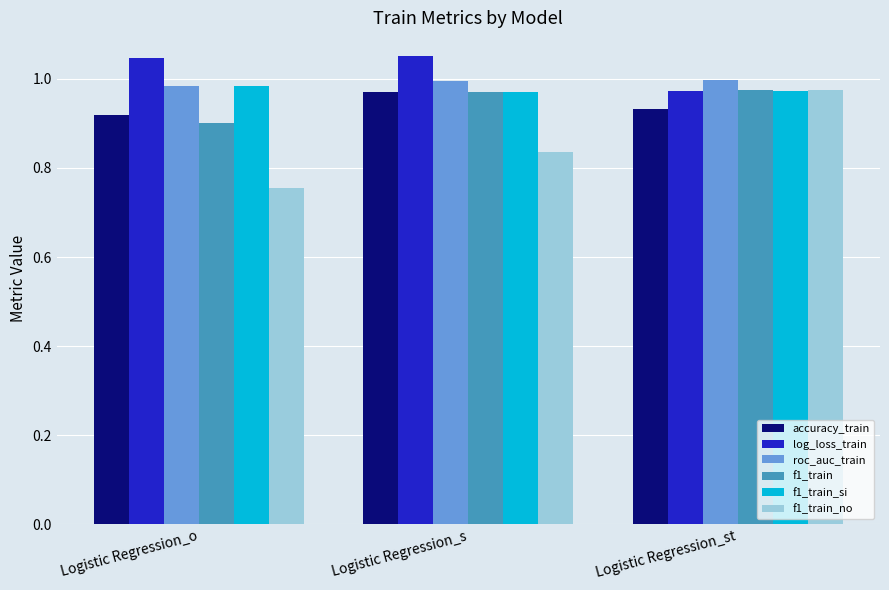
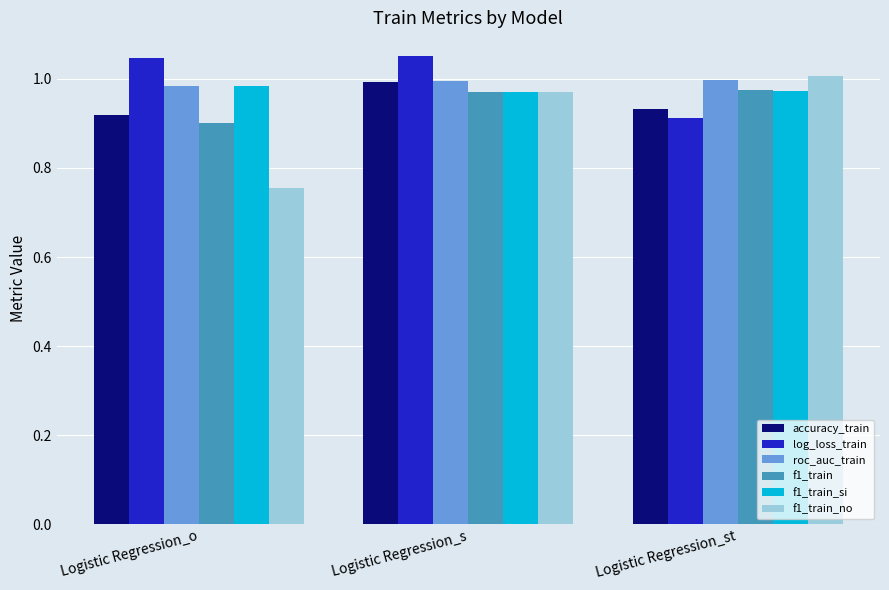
accuracy_train, Logistic Regression_s: 0.97 -> 0.99
f1_train_no, Logistic Regression_s: 0.84 -> 0.97
log_loss_train, Logistic Regression_st: 0.97 -> 0.91
f1_train_no, Logistic Regression_st: 0.98 -> 1.01
